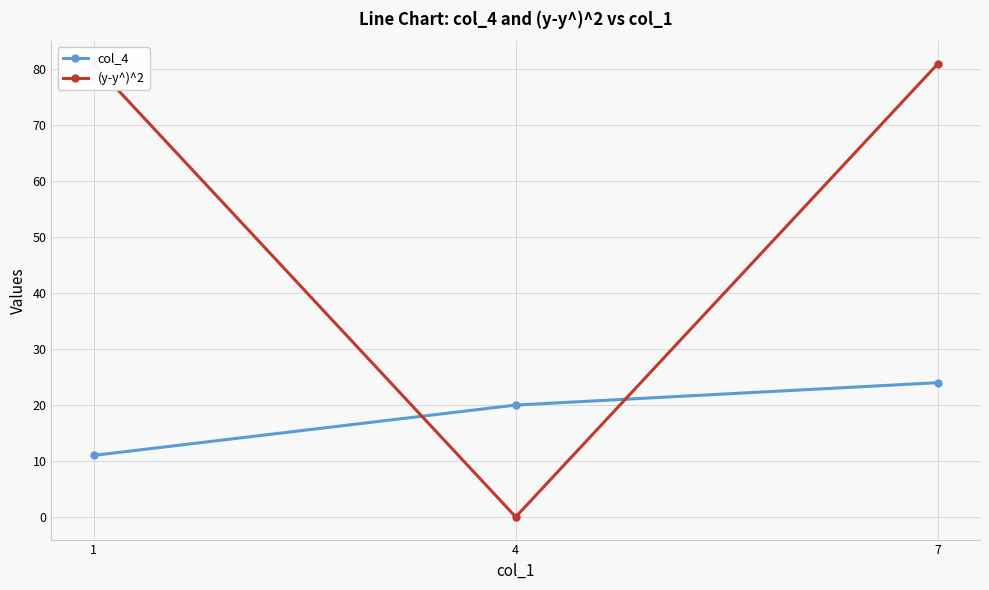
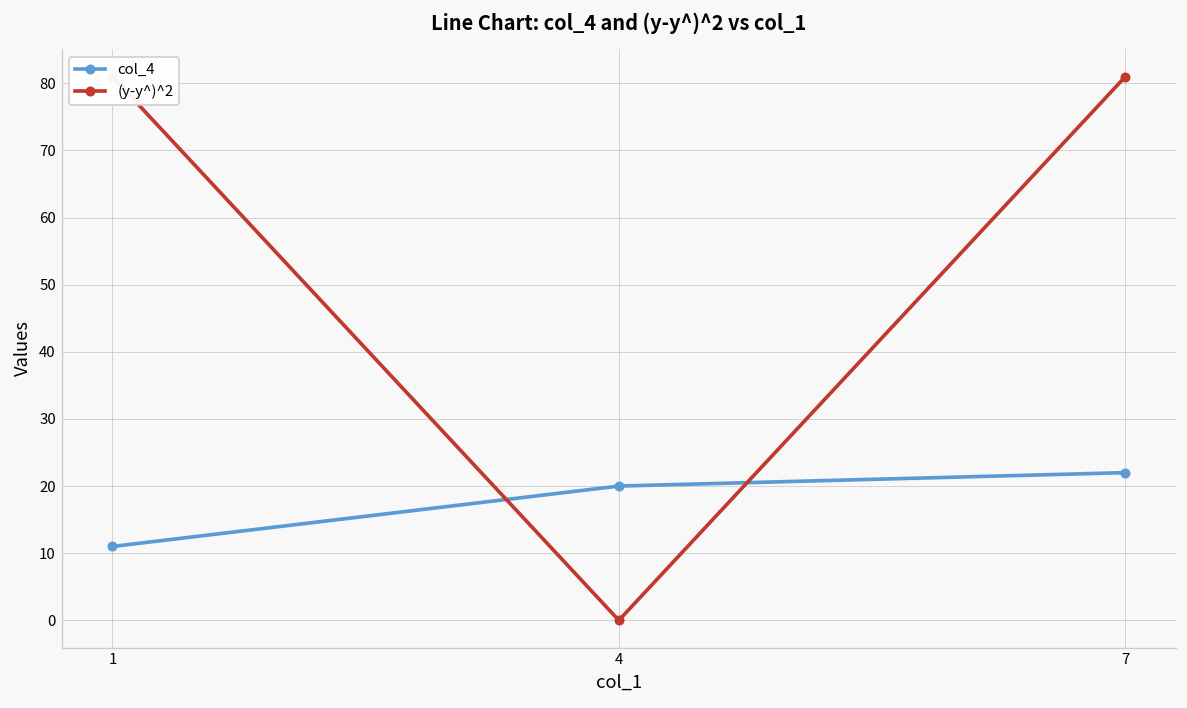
col_4, 7: 24 -> 22
